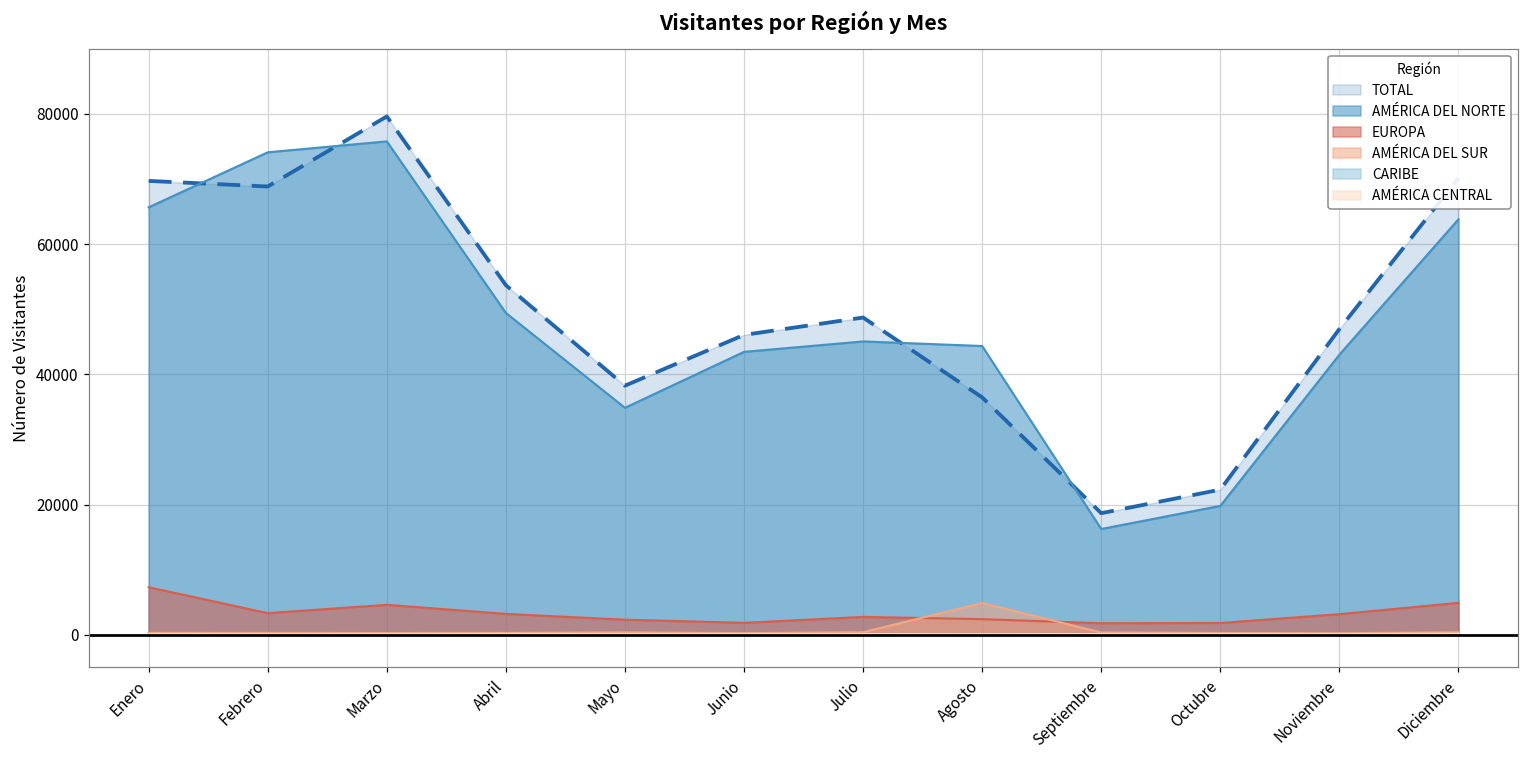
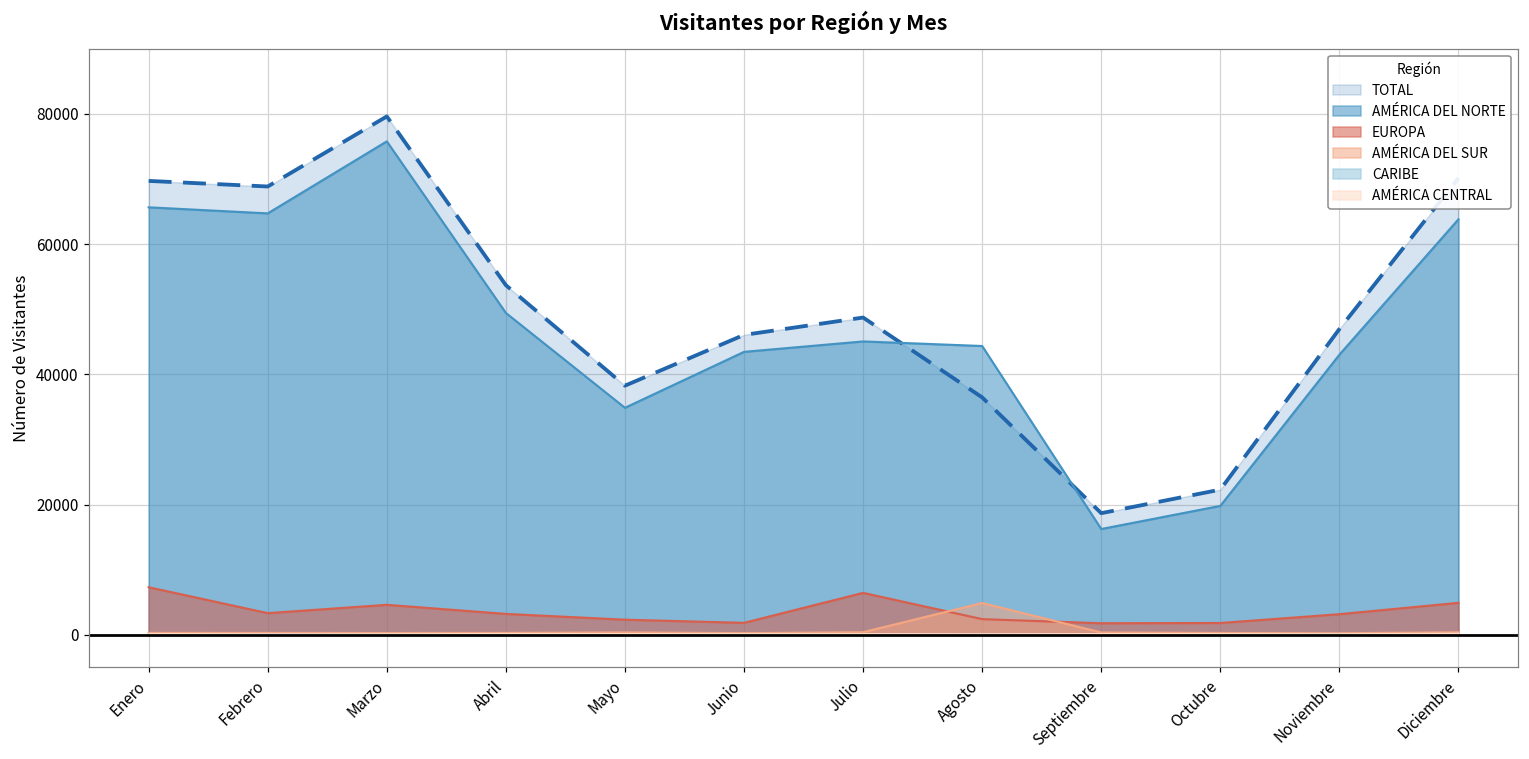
AMÉRICA DEL NORTE, Febrero: 74000 -> 65000
EUROPA, Julio: 3000 -> 6000
